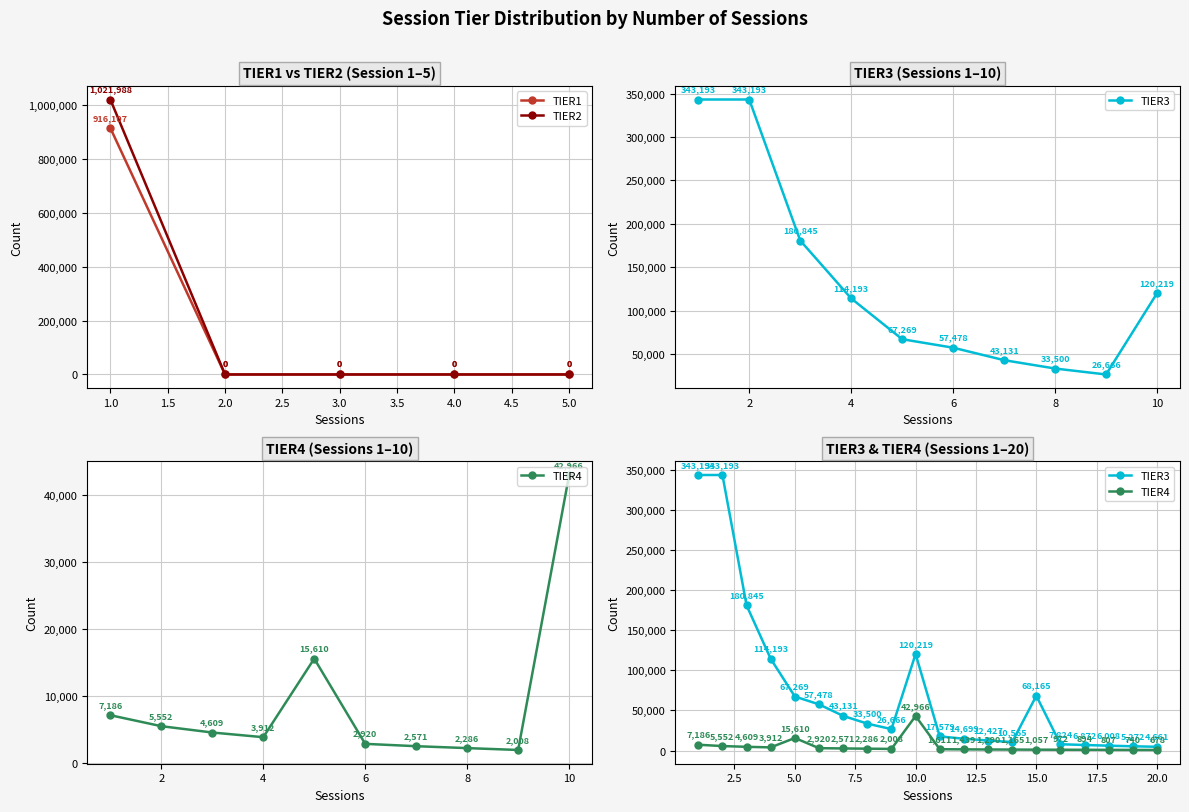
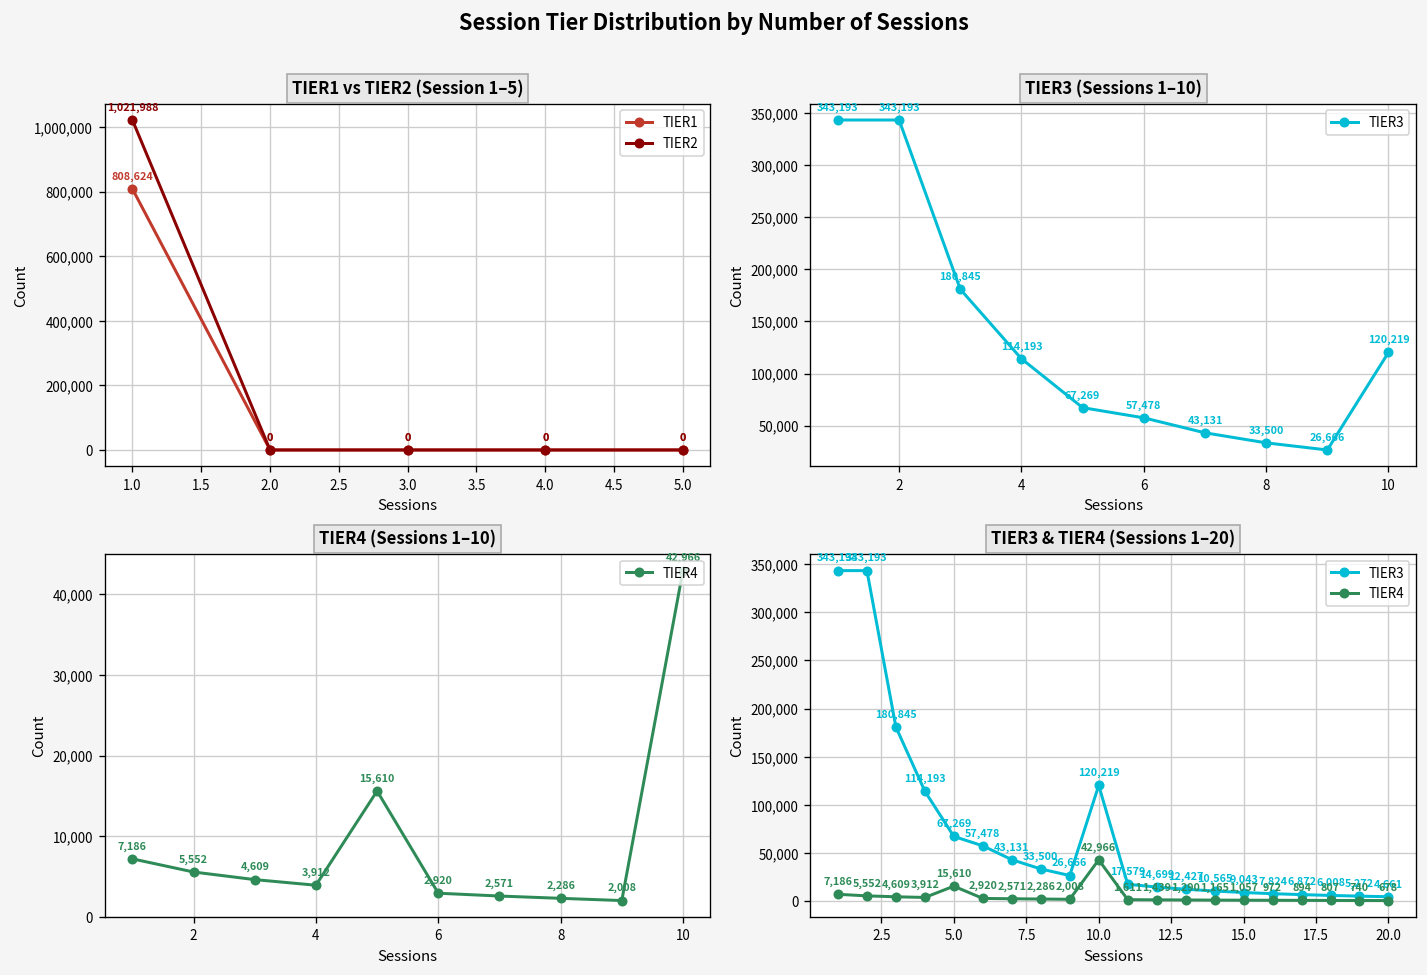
TIER1 vs TIER2 (Session 1–5), TIER1, 1.0: 916,107 -> 808,624
TIER3 & TIER4 (Sessions 1–20), TIER3, 15.0: 68,165 -> 9,043
